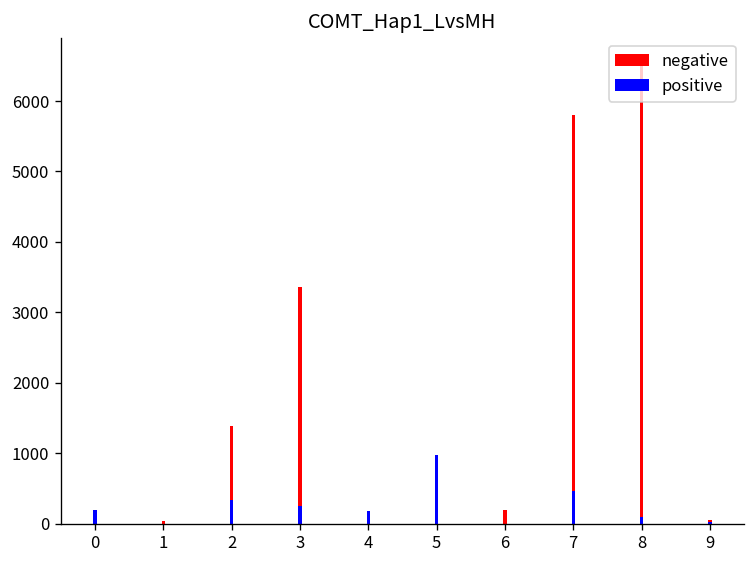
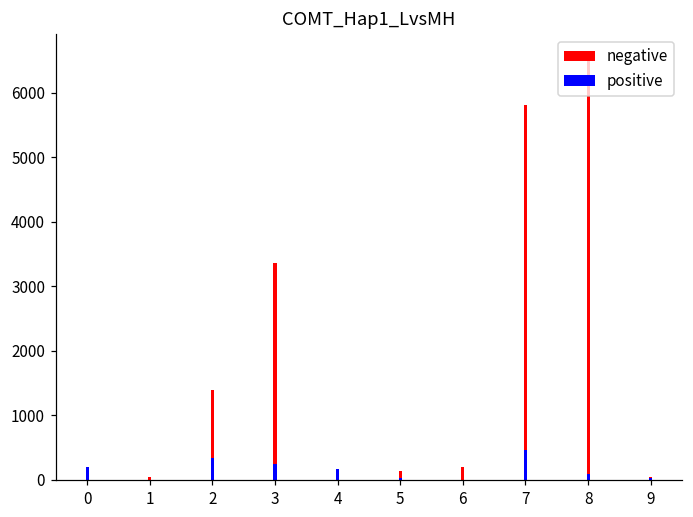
positive, 5: 1000 -> 0
